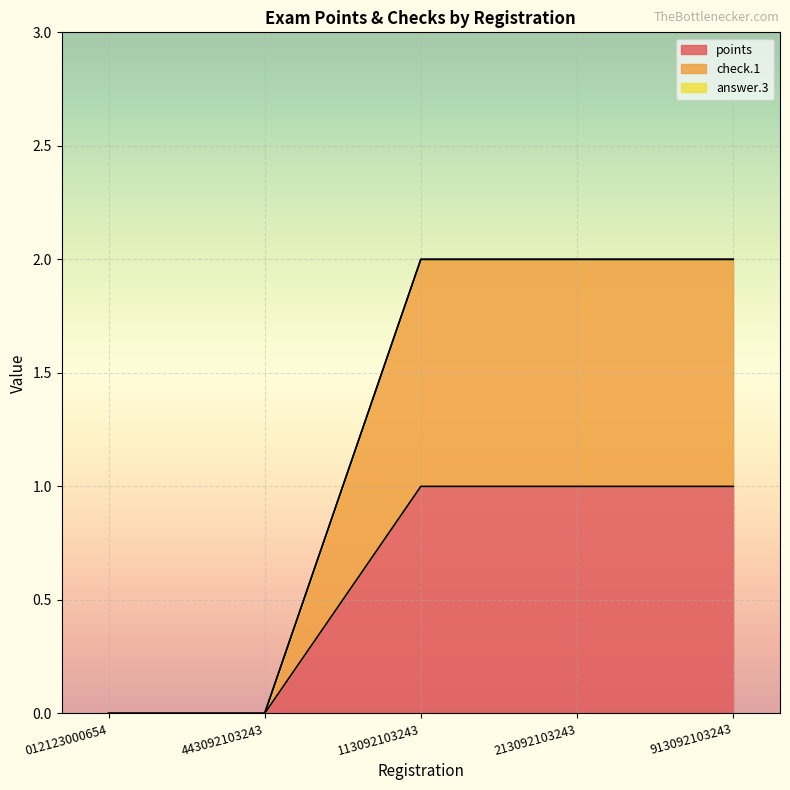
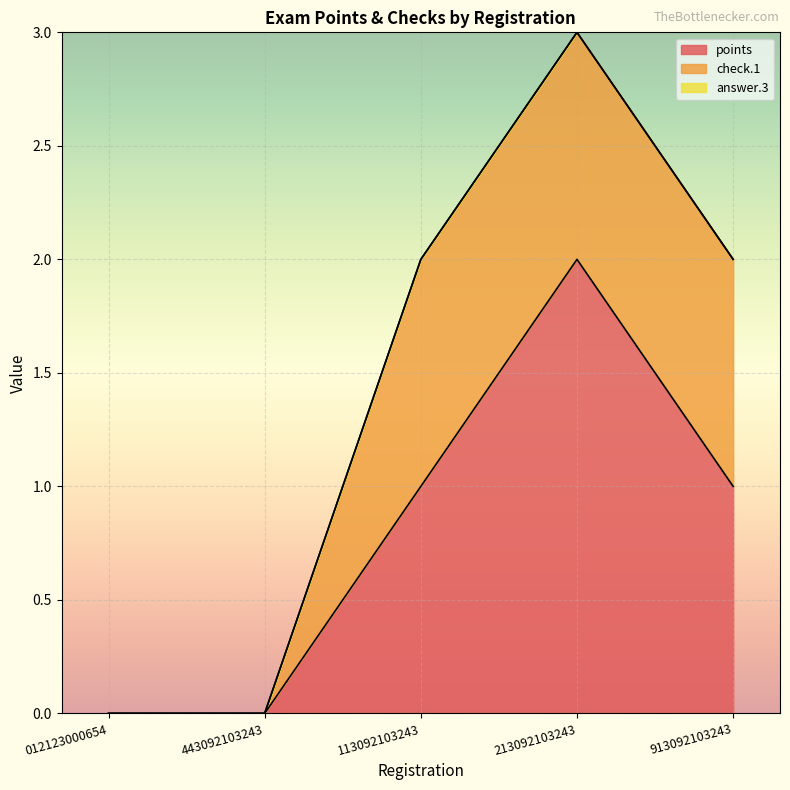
points, 213092103243: 1 -> 2
